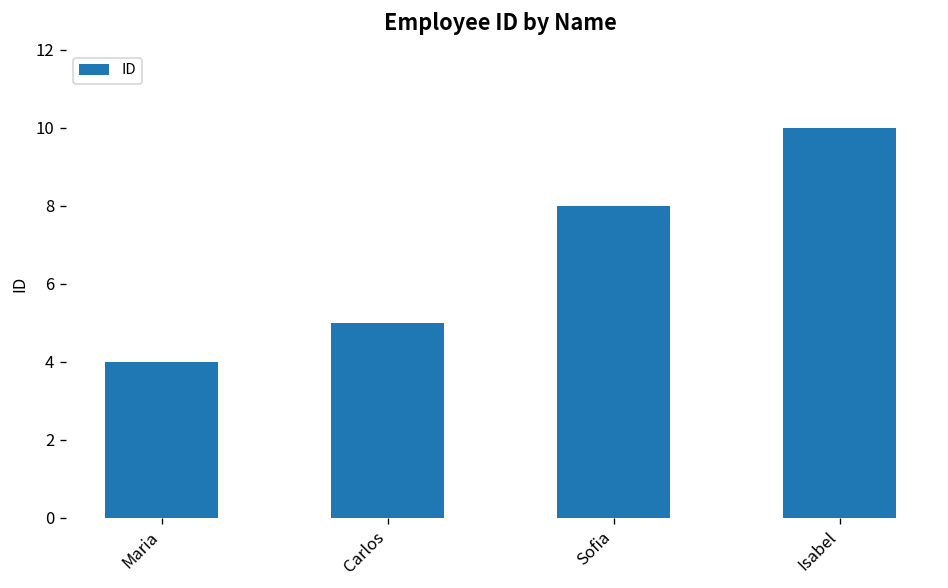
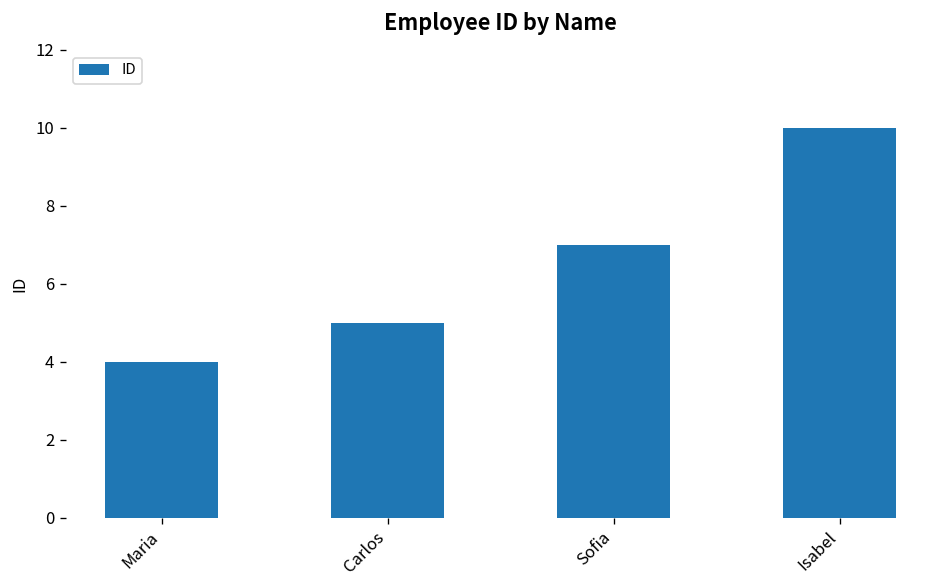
Sofia: 8 -> 7
